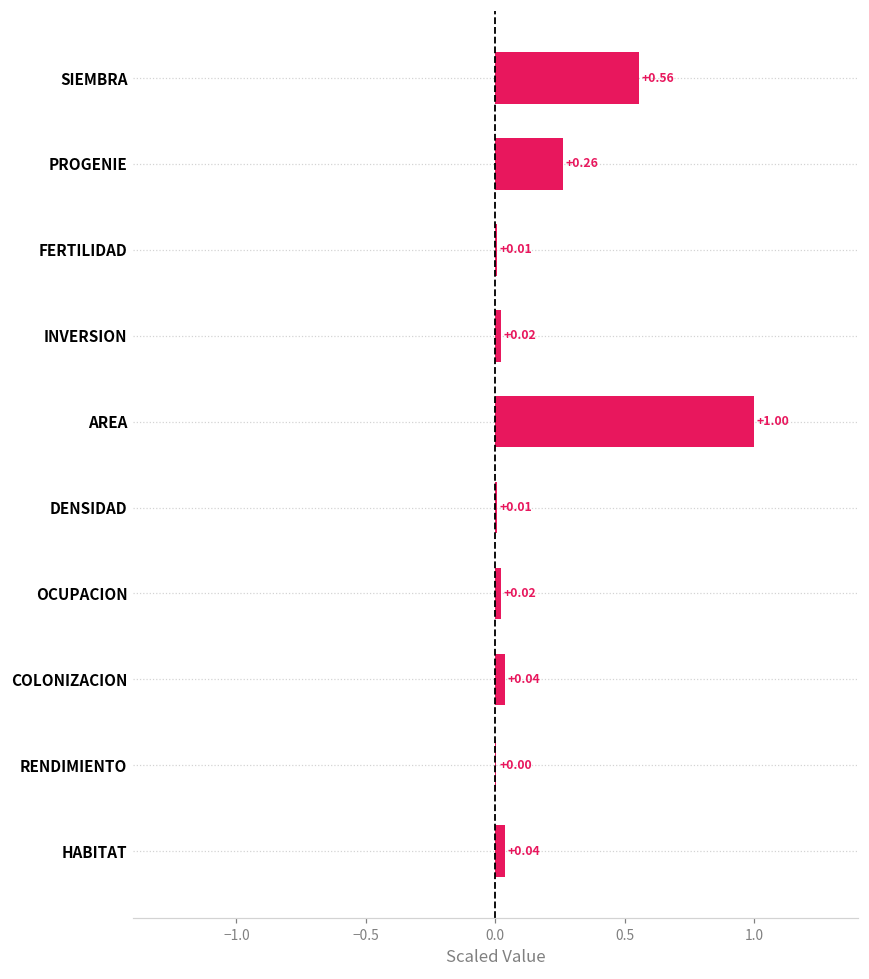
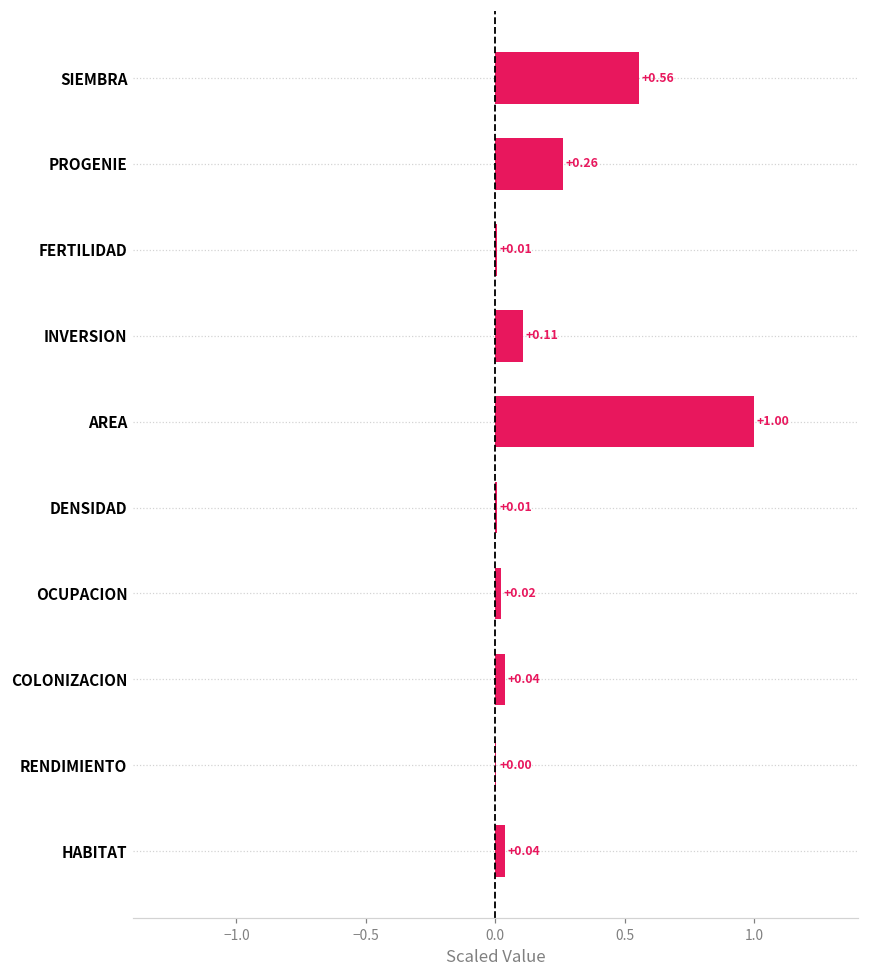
INVERSION: +0.02 -> +0.11
